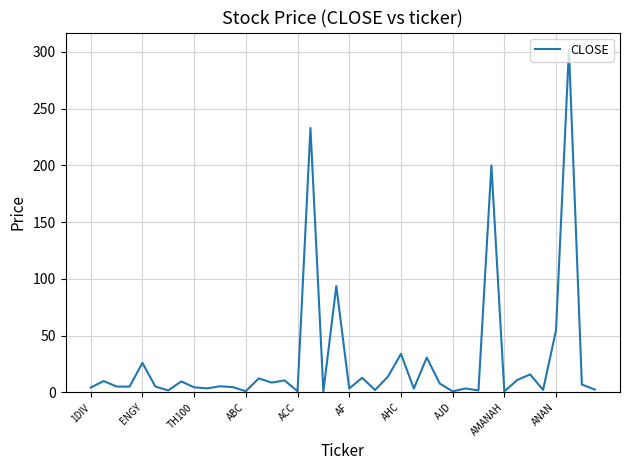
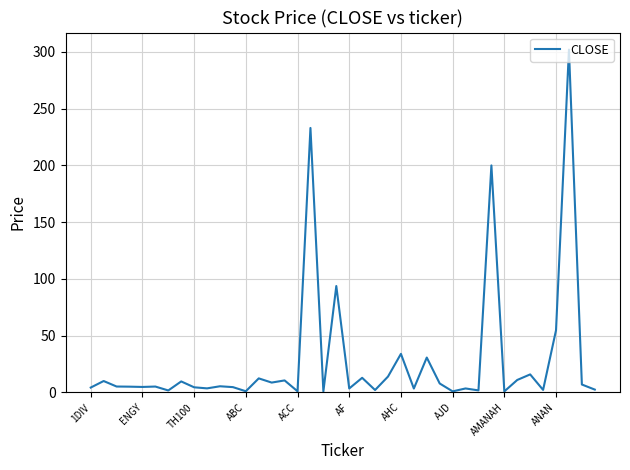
ENGY: 26 -> 5
